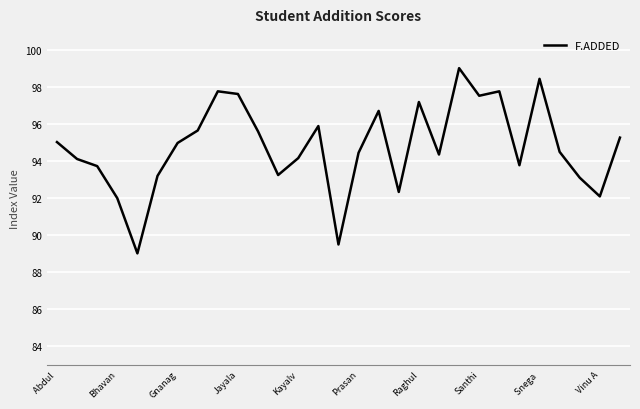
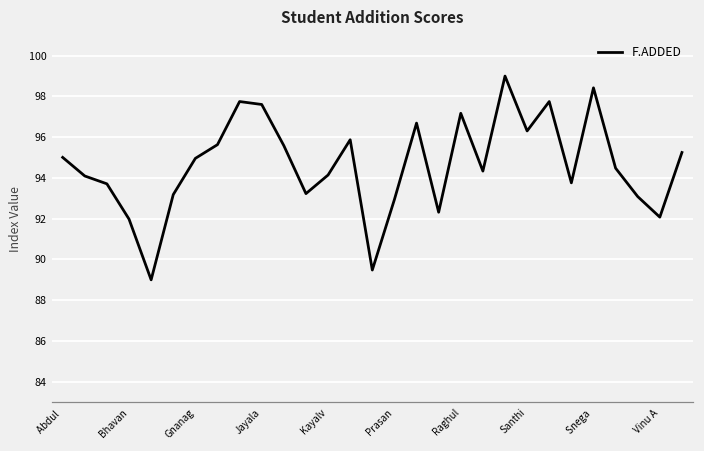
Prasan: 94.4 -> 92.9
Santhi: 97.5 -> 96.3
